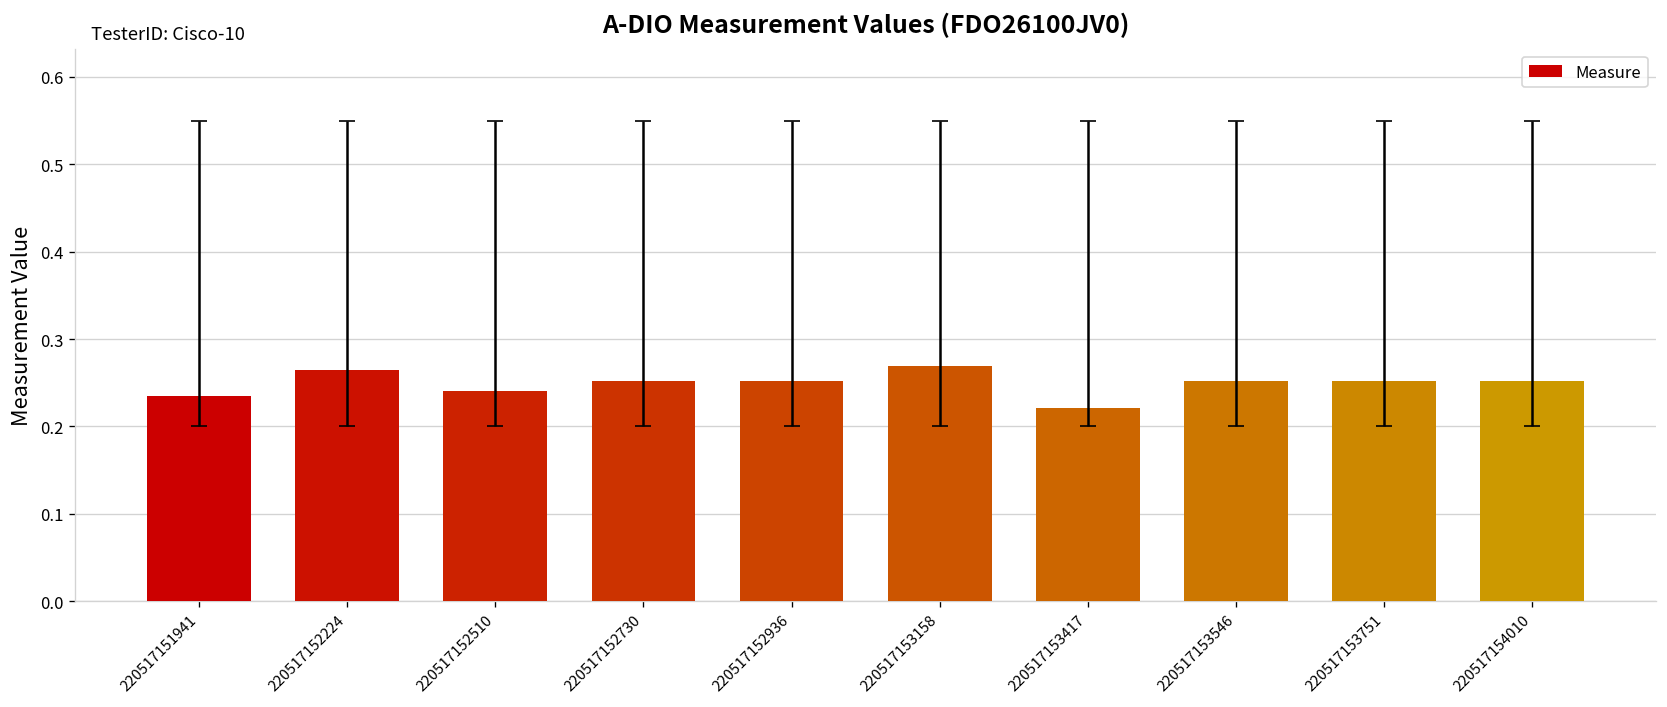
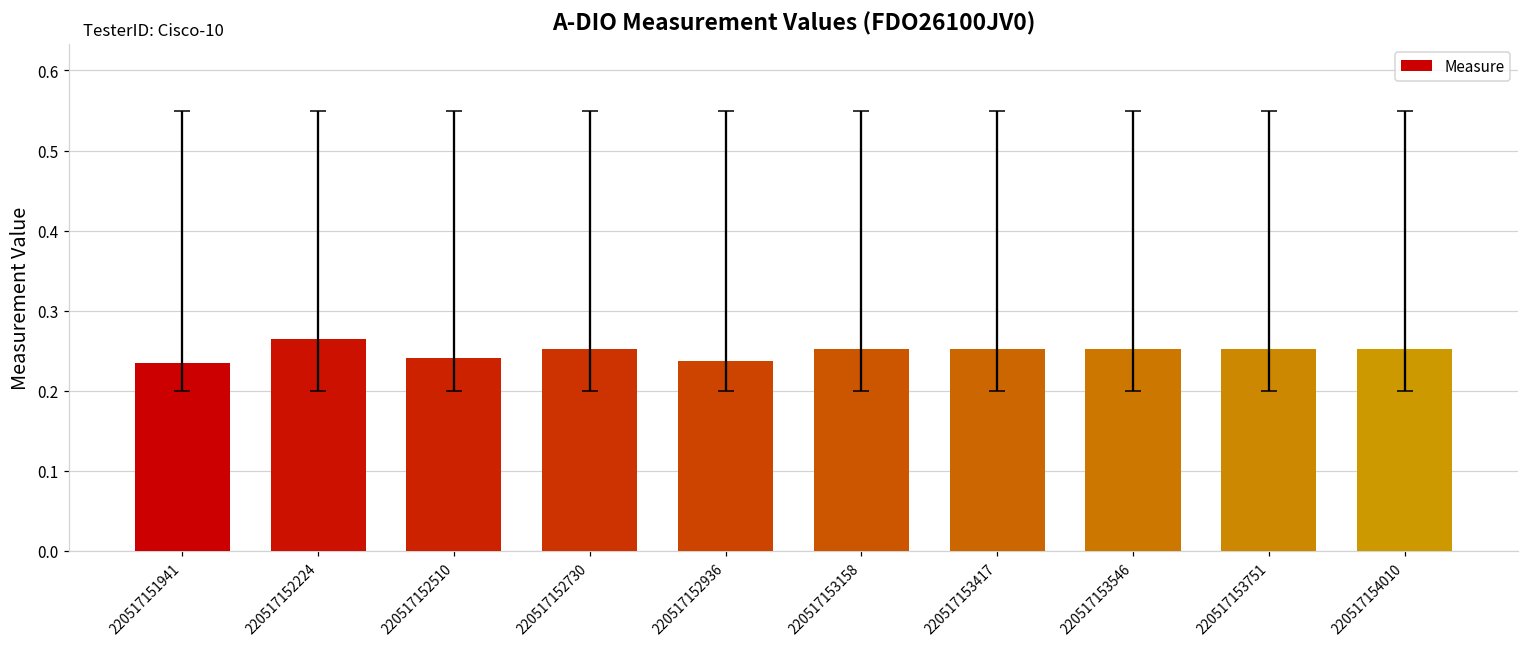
Measure, 220517152936: 0.25 -> 0.24
Measure, 220517153158: 0.27 -> 0.25
Measure, 220517153417: 0.22 -> 0.25
